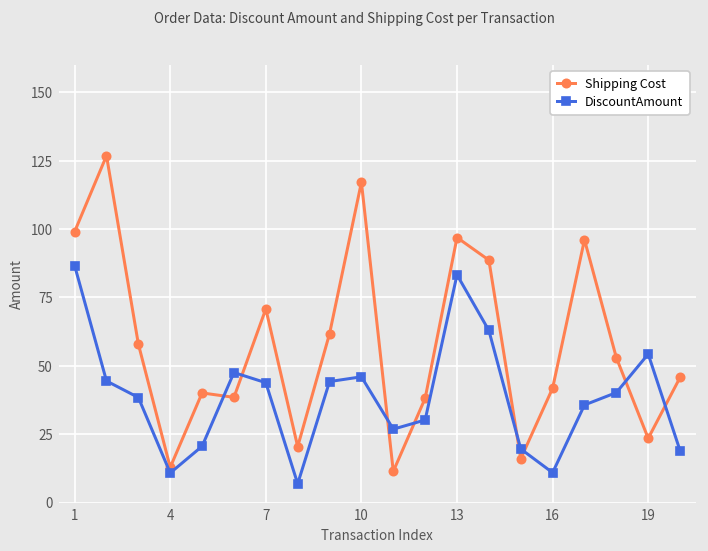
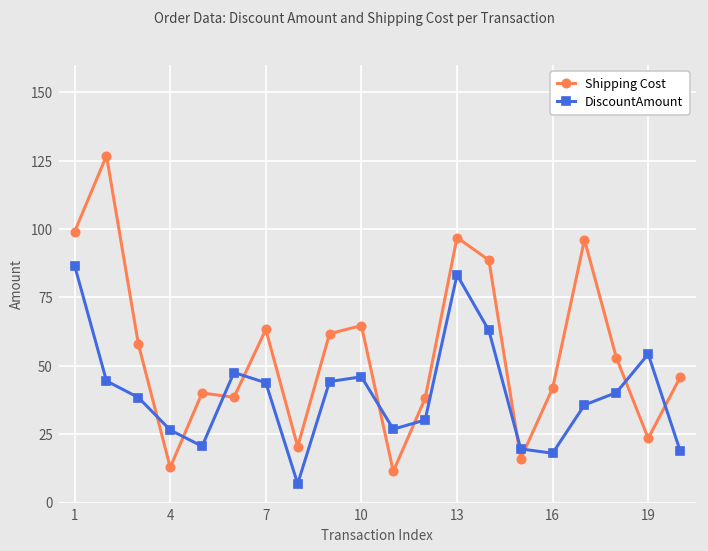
DiscountAmount, 4: 11 -> 27
Shipping Cost, 7: 71 -> 63
Shipping Cost, 10: 117 -> 65
DiscountAmount, 16: 11 -> 18
